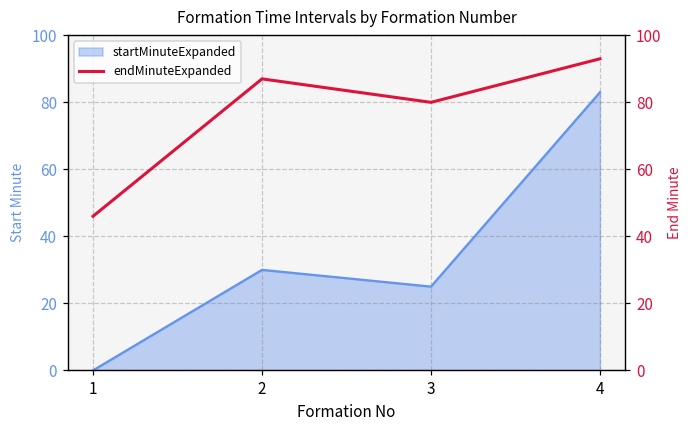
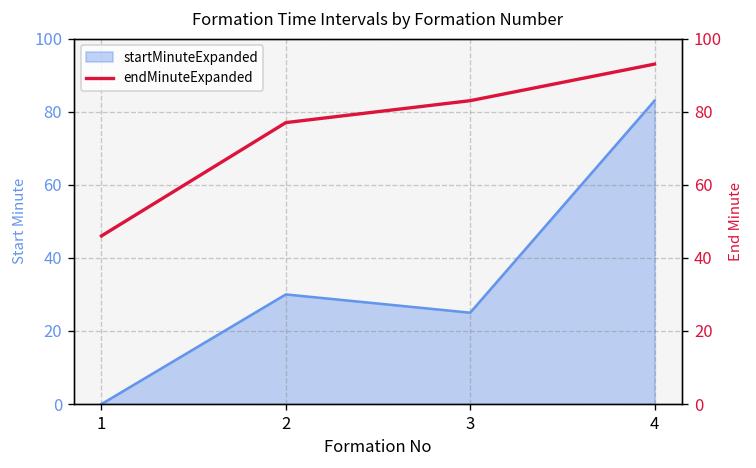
endMinuteExpanded, 2: 87 -> 77
endMinuteExpanded, 3: 80 -> 83
